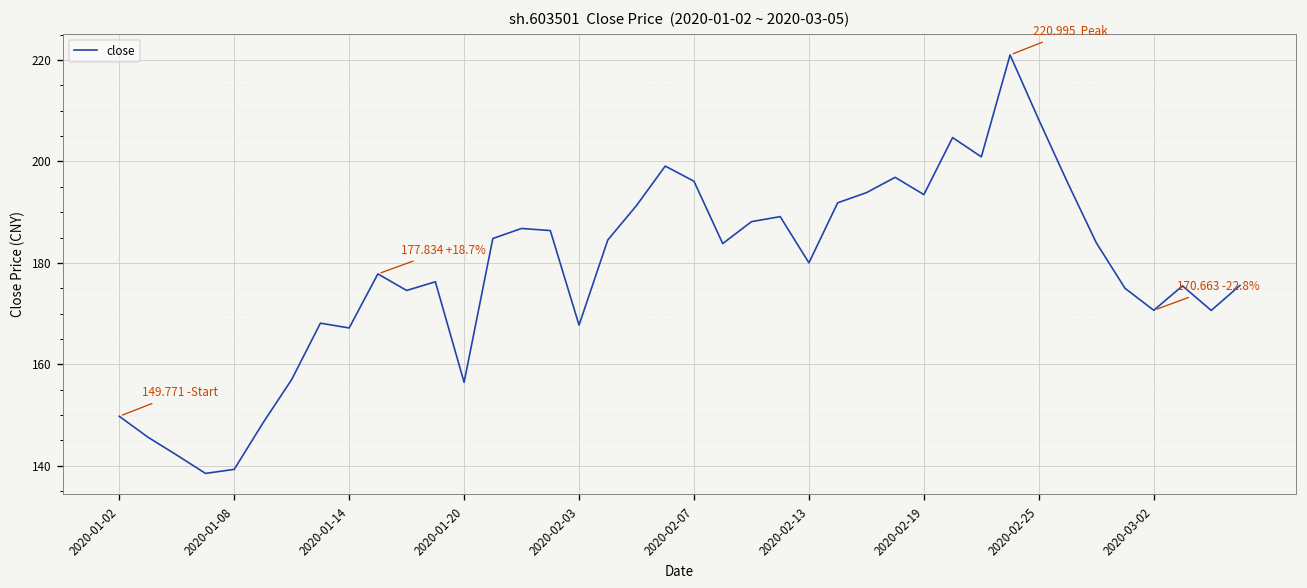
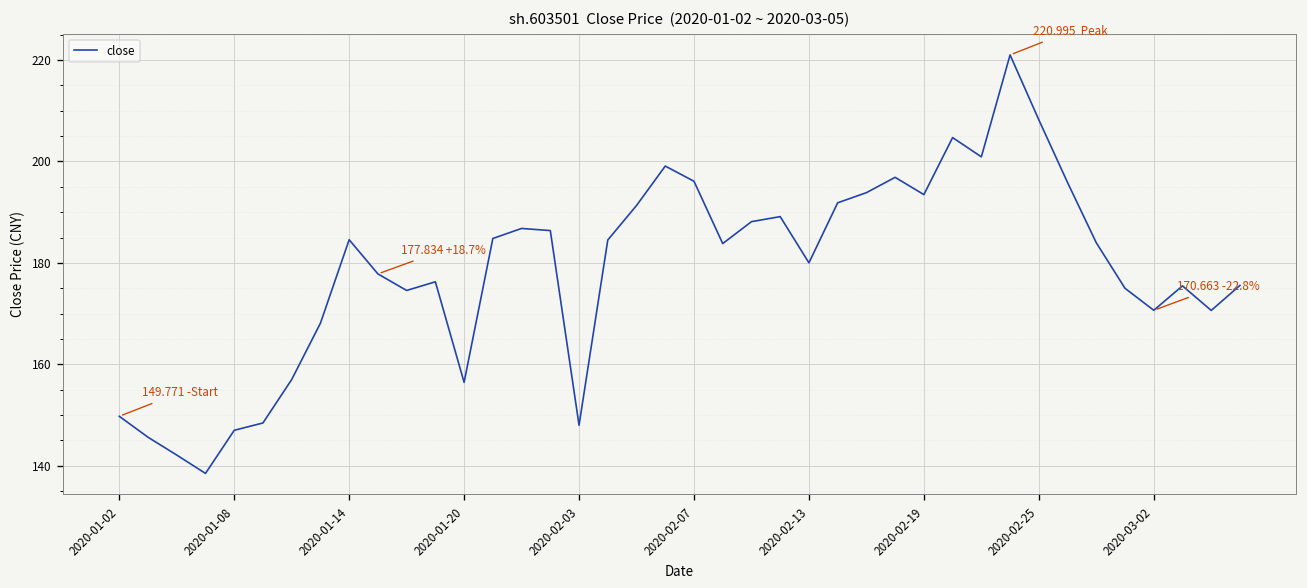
2020-01-08: 139 -> 147
2020-01-14: 167 -> 185
2020-02-03: 168 -> 148
